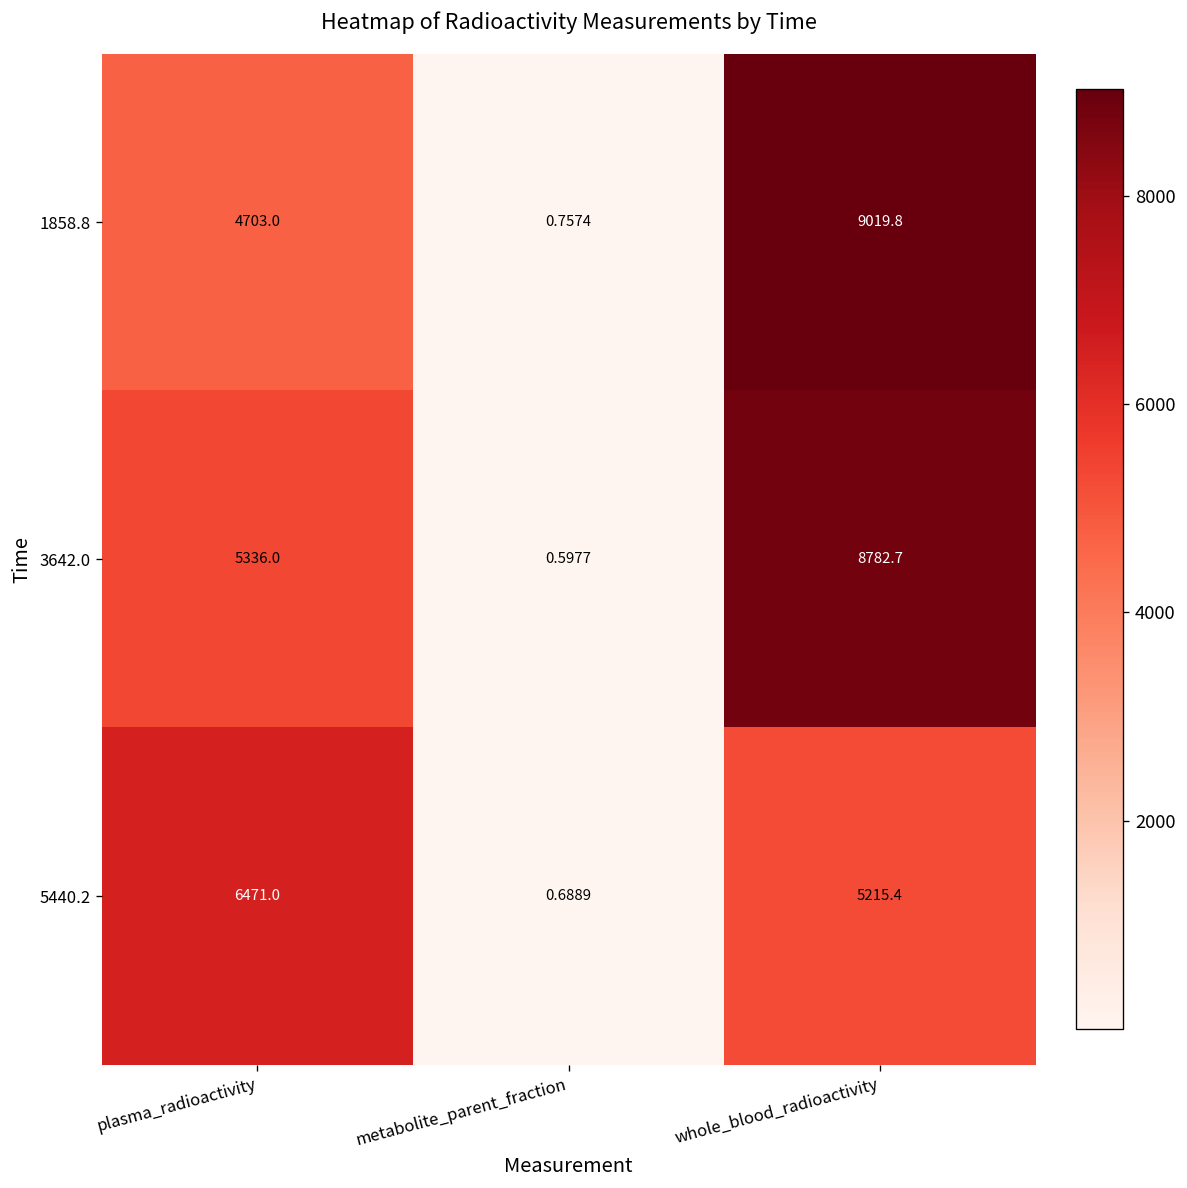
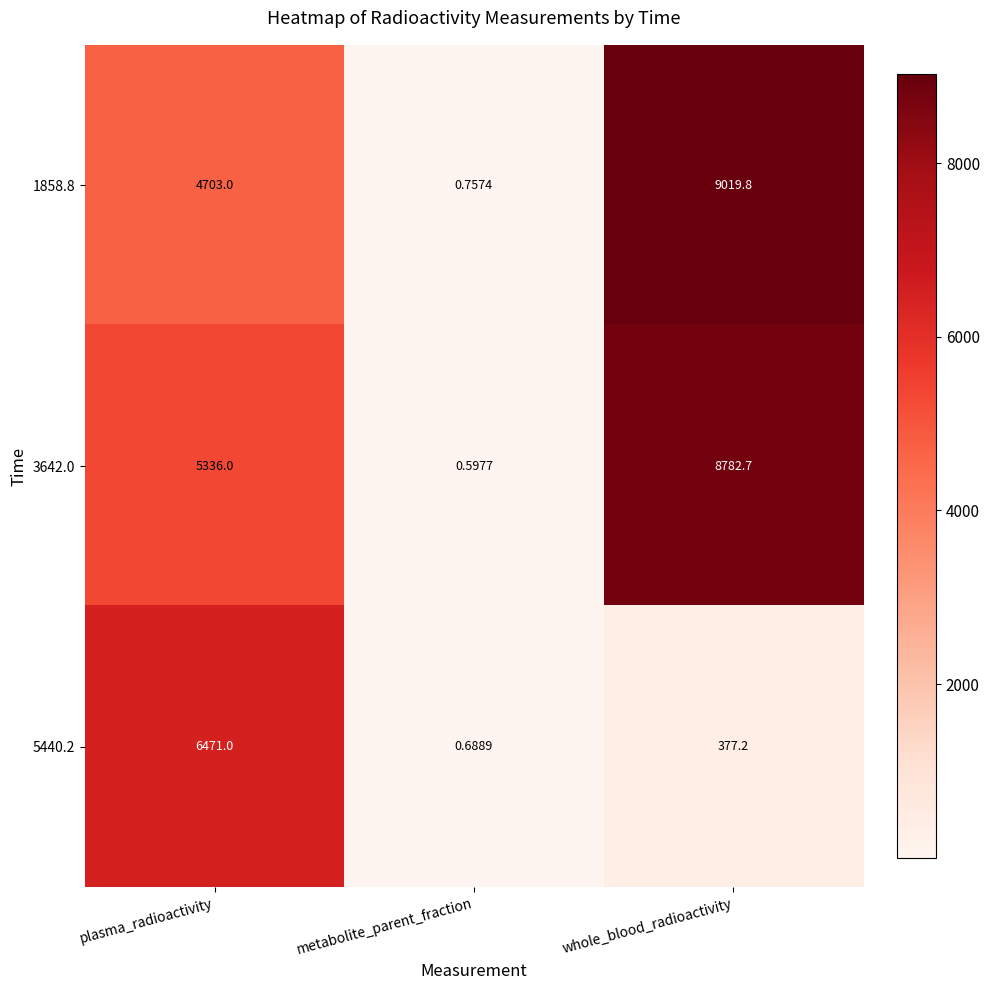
5440.2, whole_blood_radioactivity: 5215.4 -> 377.2
